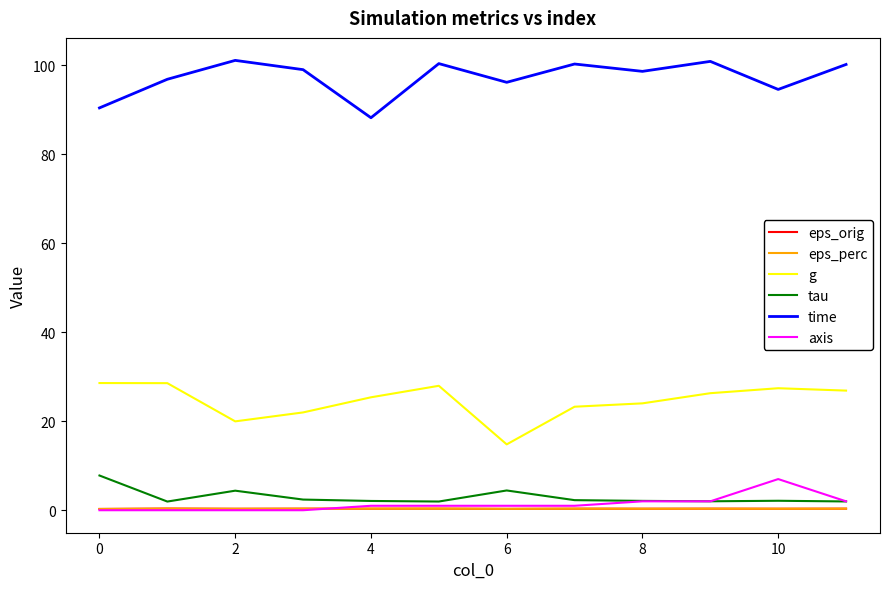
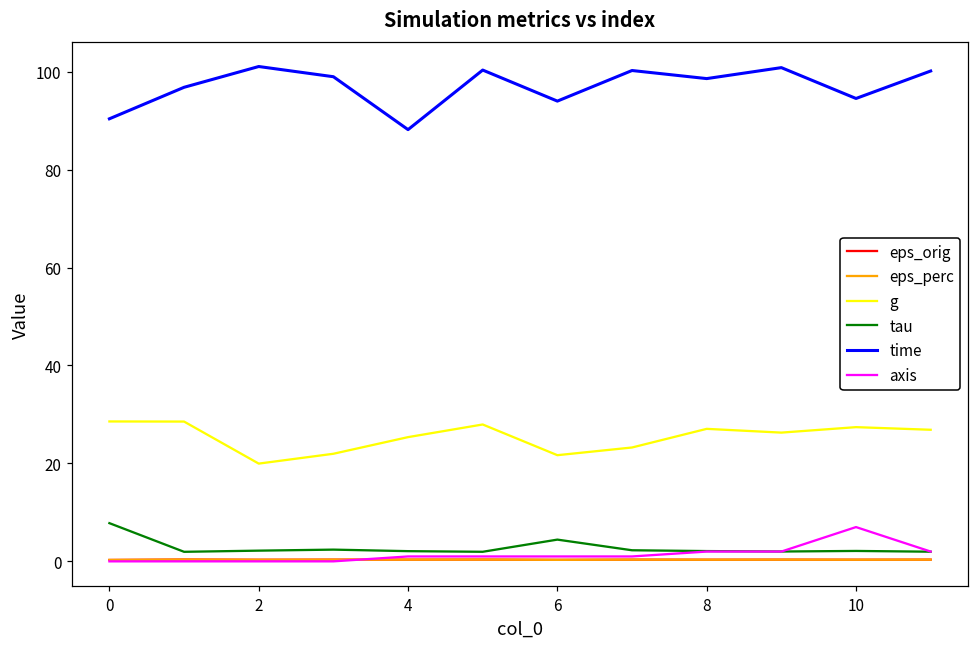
tau, 2: 4 -> 2
g, 6: 15 -> 22
time, 6: 96 -> 94
g, 8: 24 -> 27
